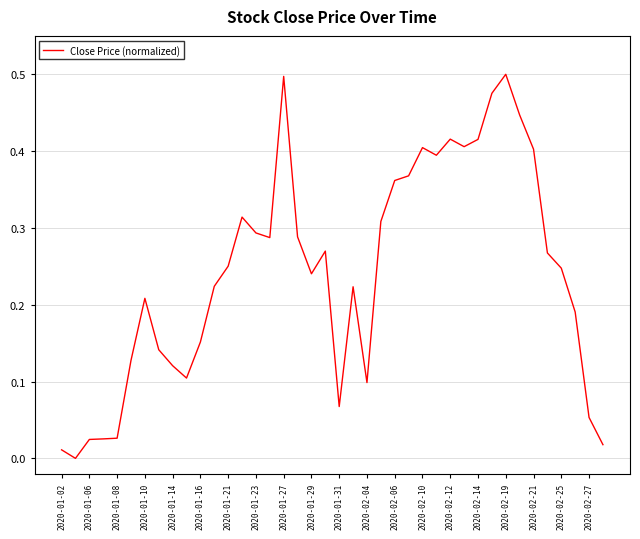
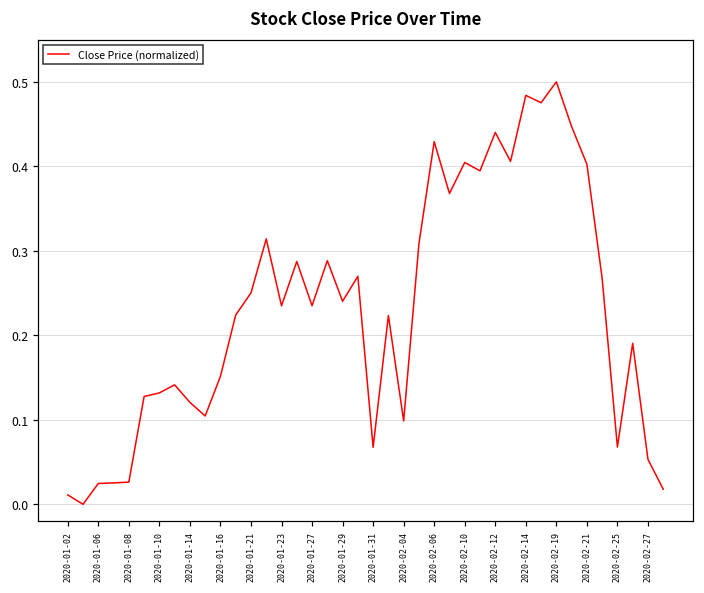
2020-01-10: 0.21 -> 0.13
2020-01-23: 0.29 -> 0.23
2020-01-27: 0.50 -> 0.24
2020-02-06: 0.36 -> 0.43
2020-02-12: 0.42 -> 0.44
2020-02-14: 0.42 -> 0.48
2020-02-25: 0.25 -> 0.07
